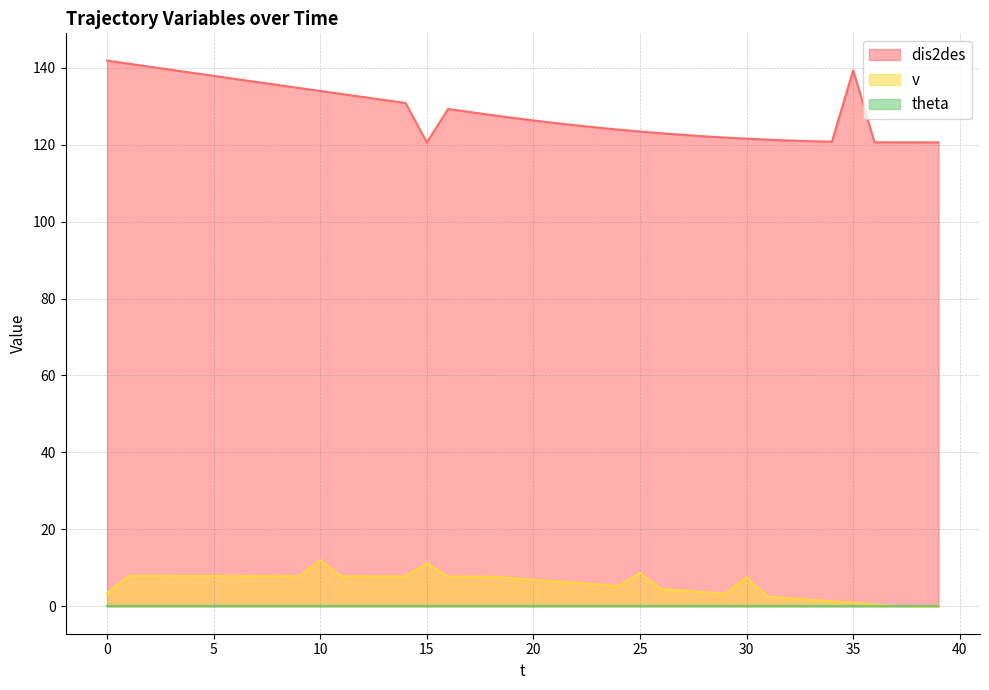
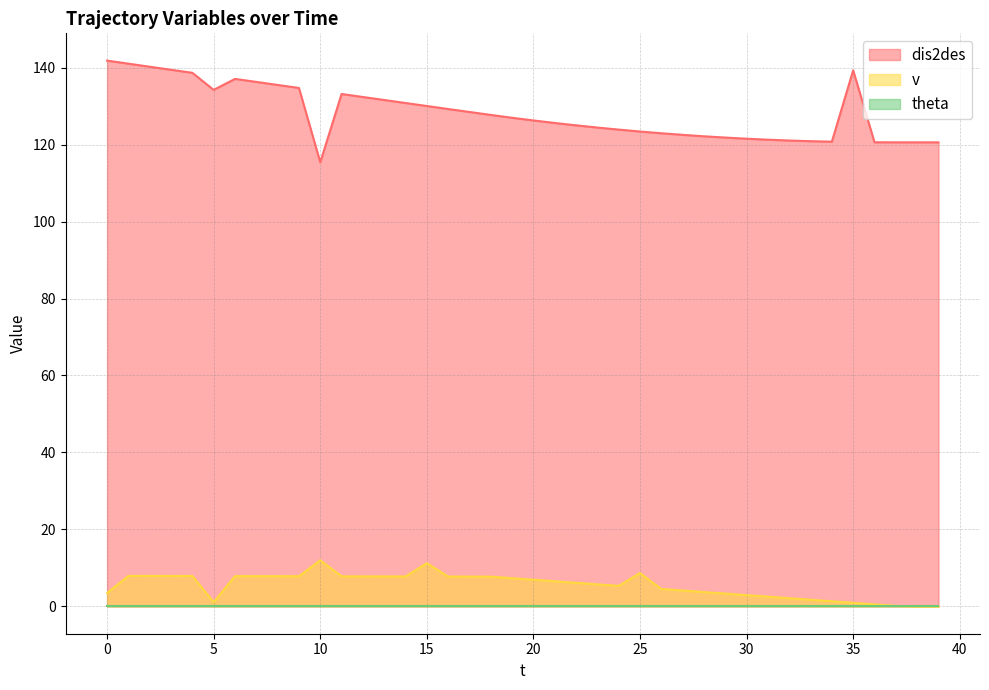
dis2des, 5: 138 -> 134
v, 5: 8 -> 1
dis2des, 10: 134 -> 115
dis2des, 15: 121 -> 130
v, 30: 8 -> 3
